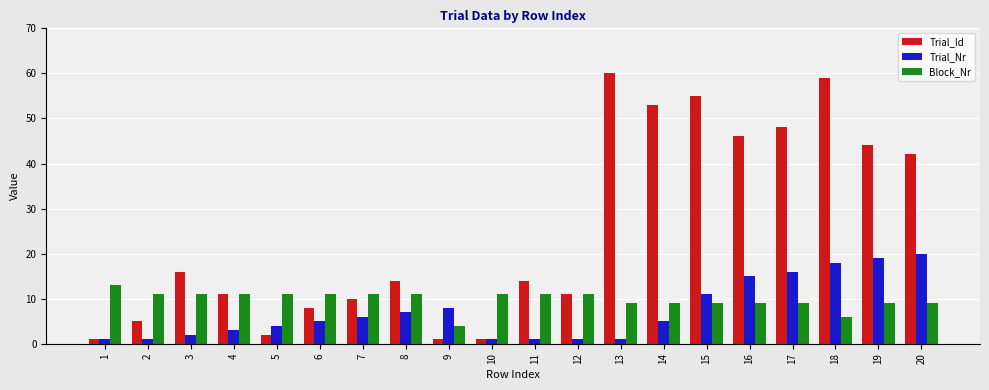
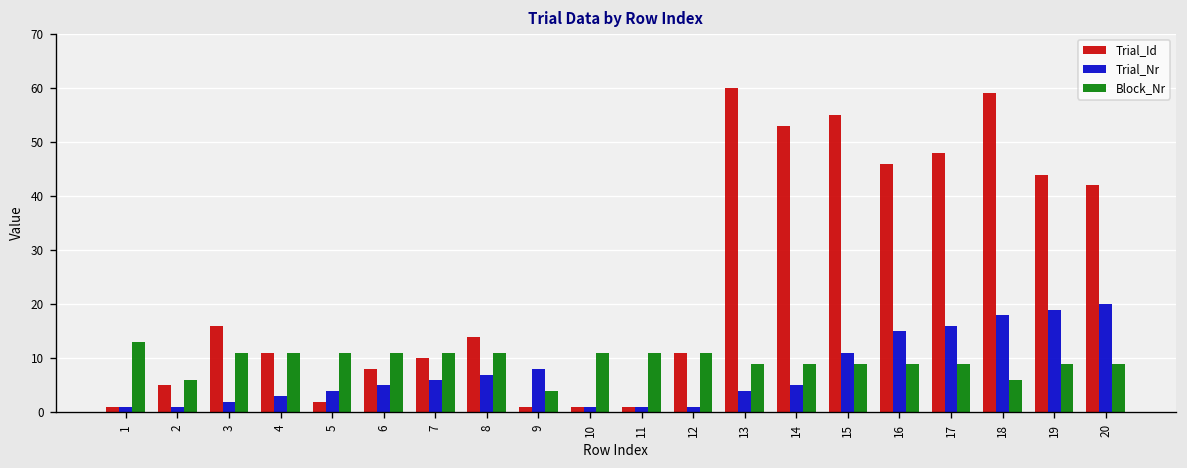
Block_Nr, 2: 11 -> 6
Trial_Id, 11: 14 -> 1
Trial_Nr, 13: 1 -> 4
